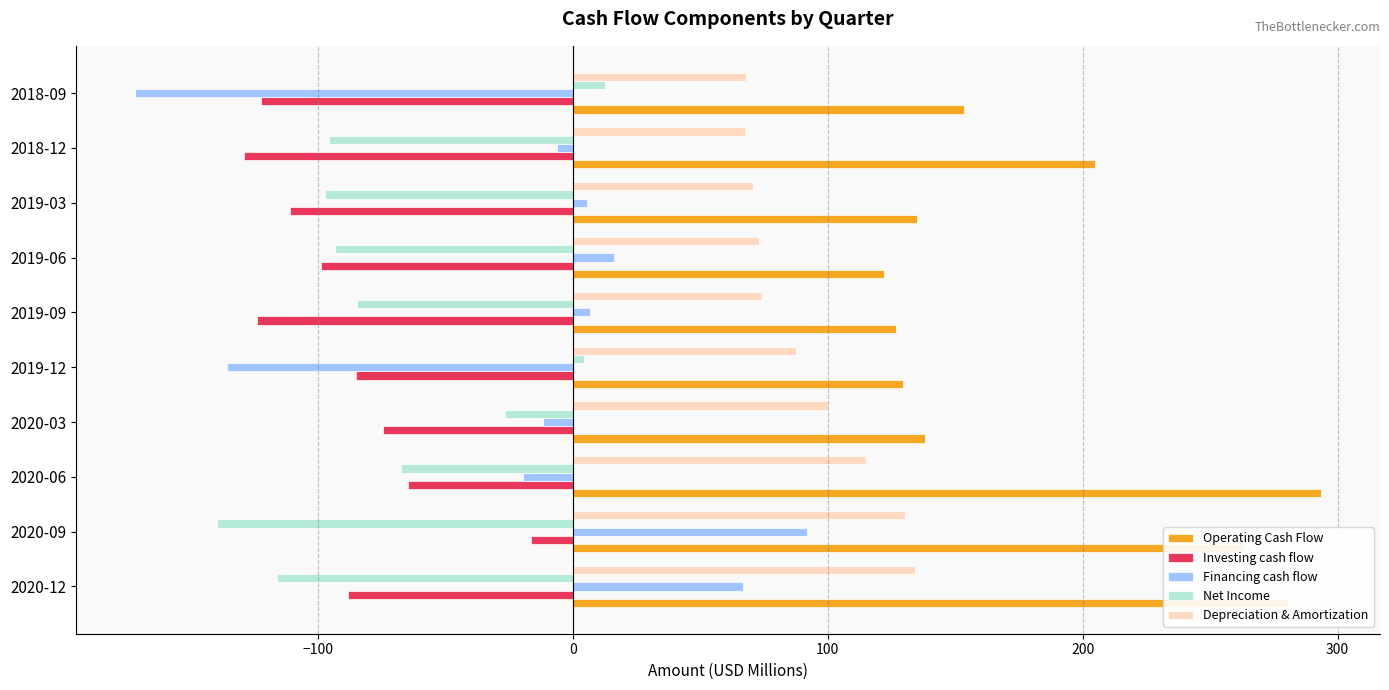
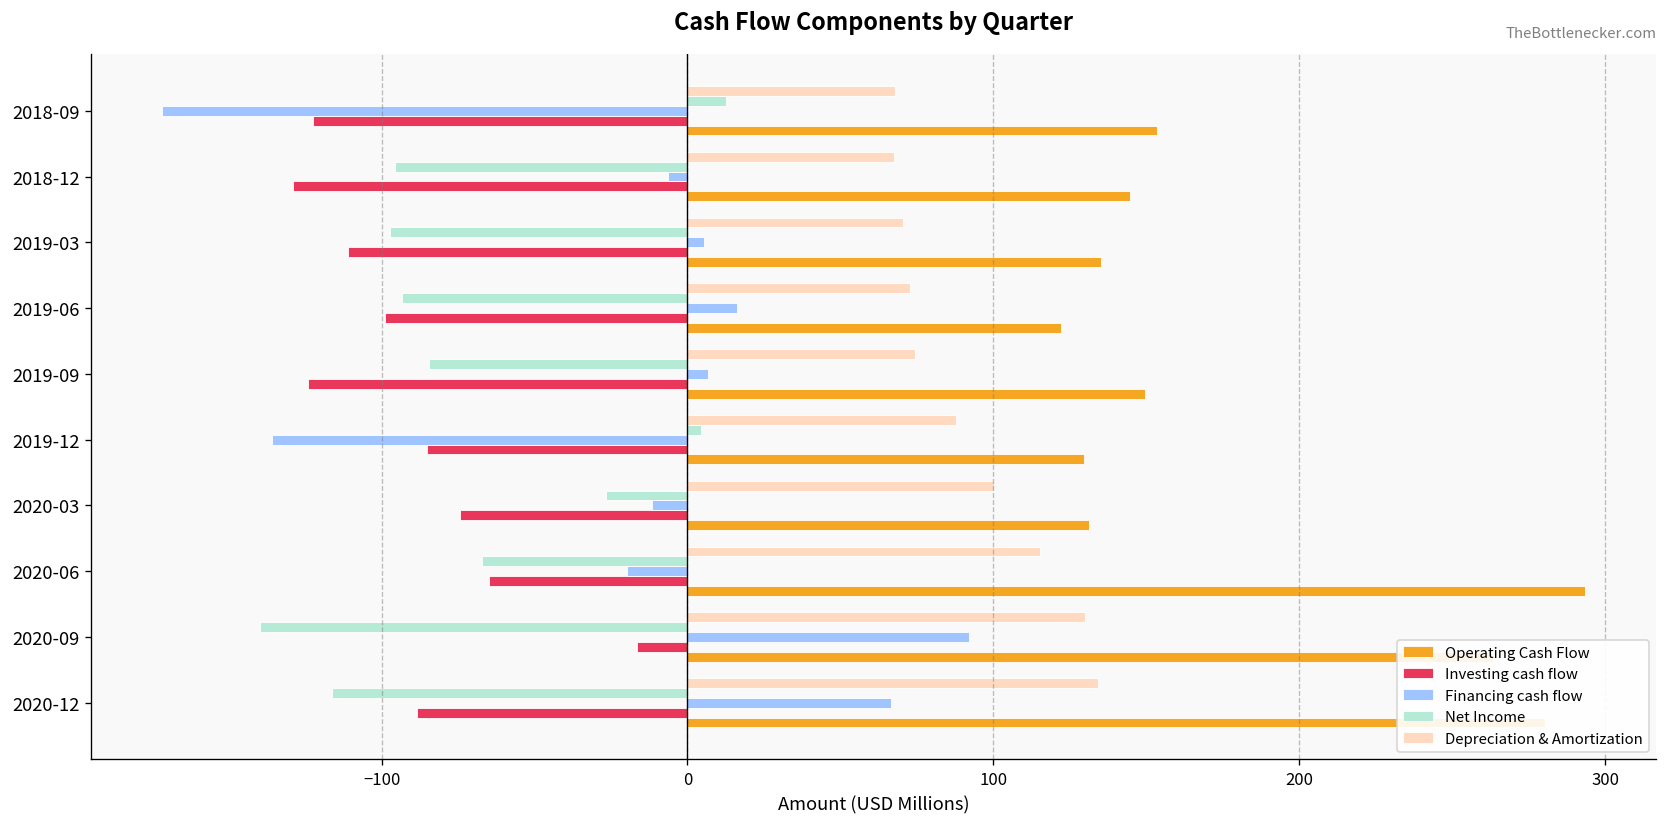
Operating Cash Flow, 2018-12: 205 -> 145
Operating Cash Flow, 2019-09: 127 -> 150
Operating Cash Flow, 2020-03: 138 -> 131
